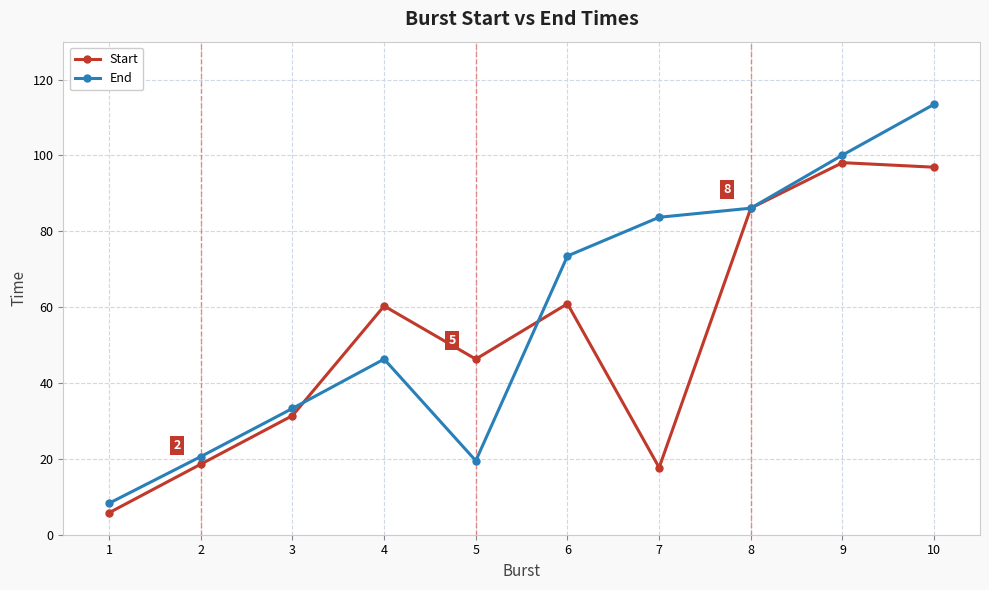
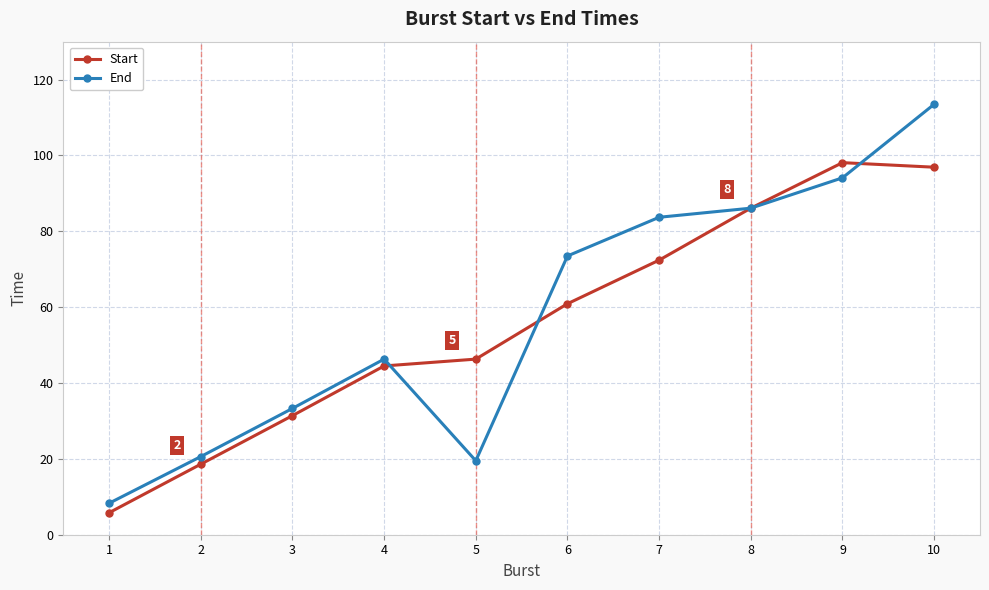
Start, 4: 60 -> 45
Start, 7: 18 -> 72
End, 9: 100 -> 94
